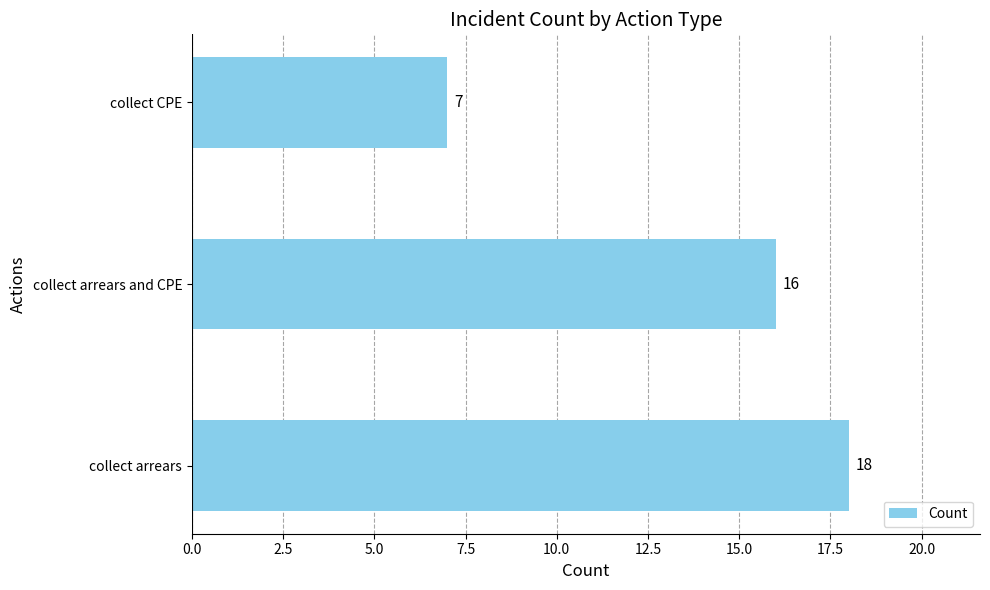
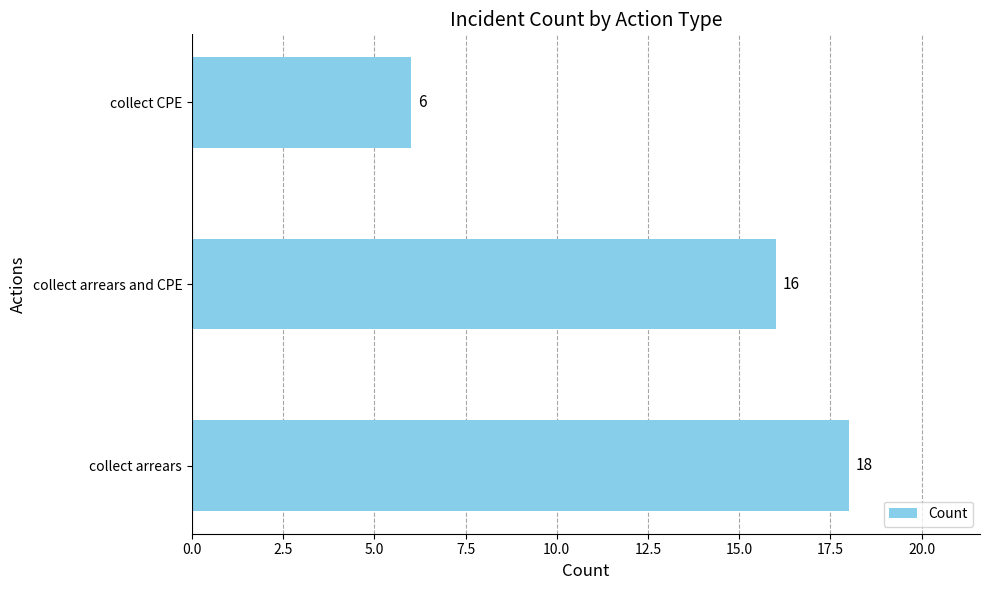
collect CPE: 7 -> 6
